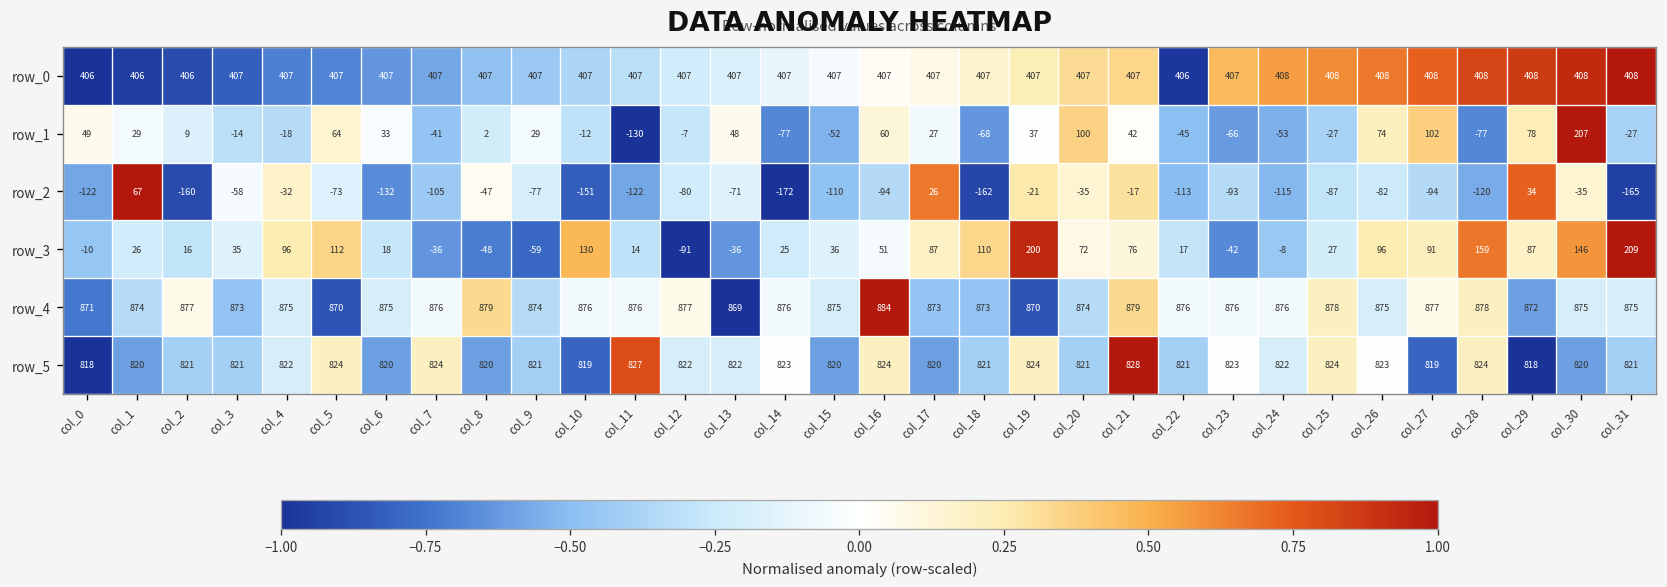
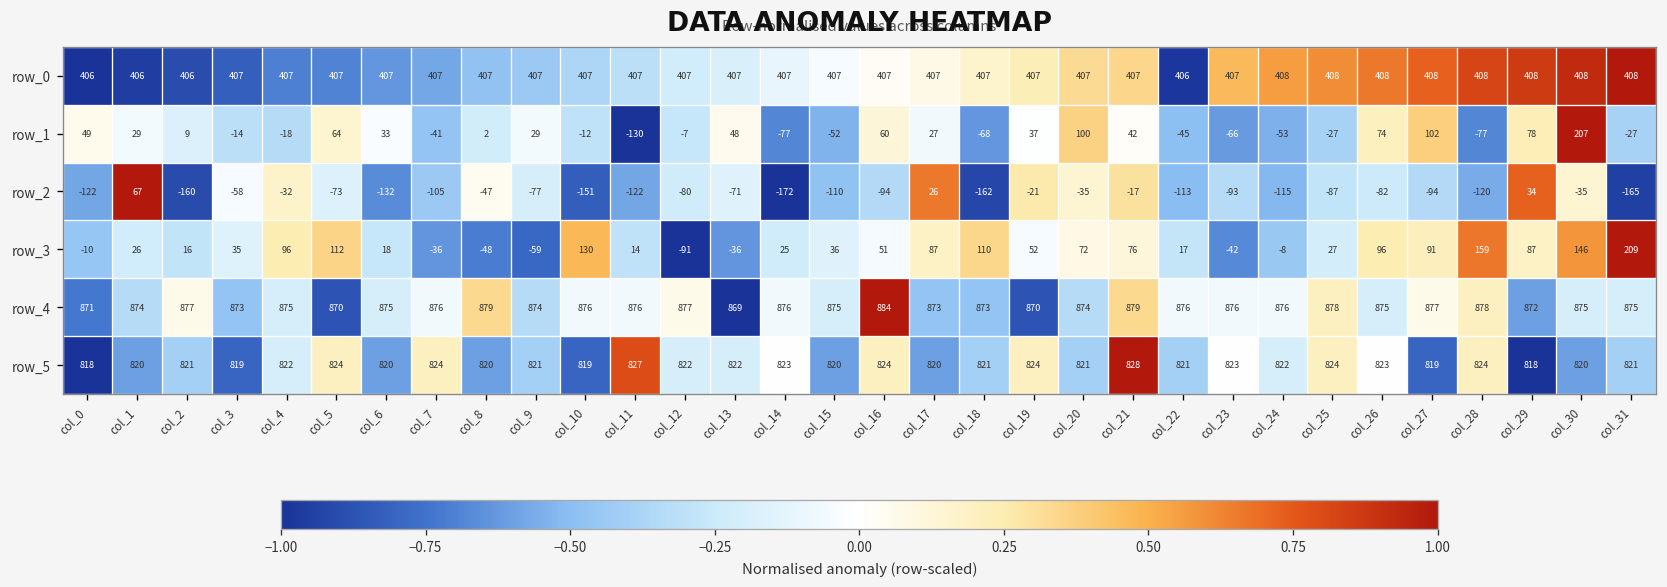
row_3, col_19: 200 -> 52
row_5, col_3: 821 -> 819
